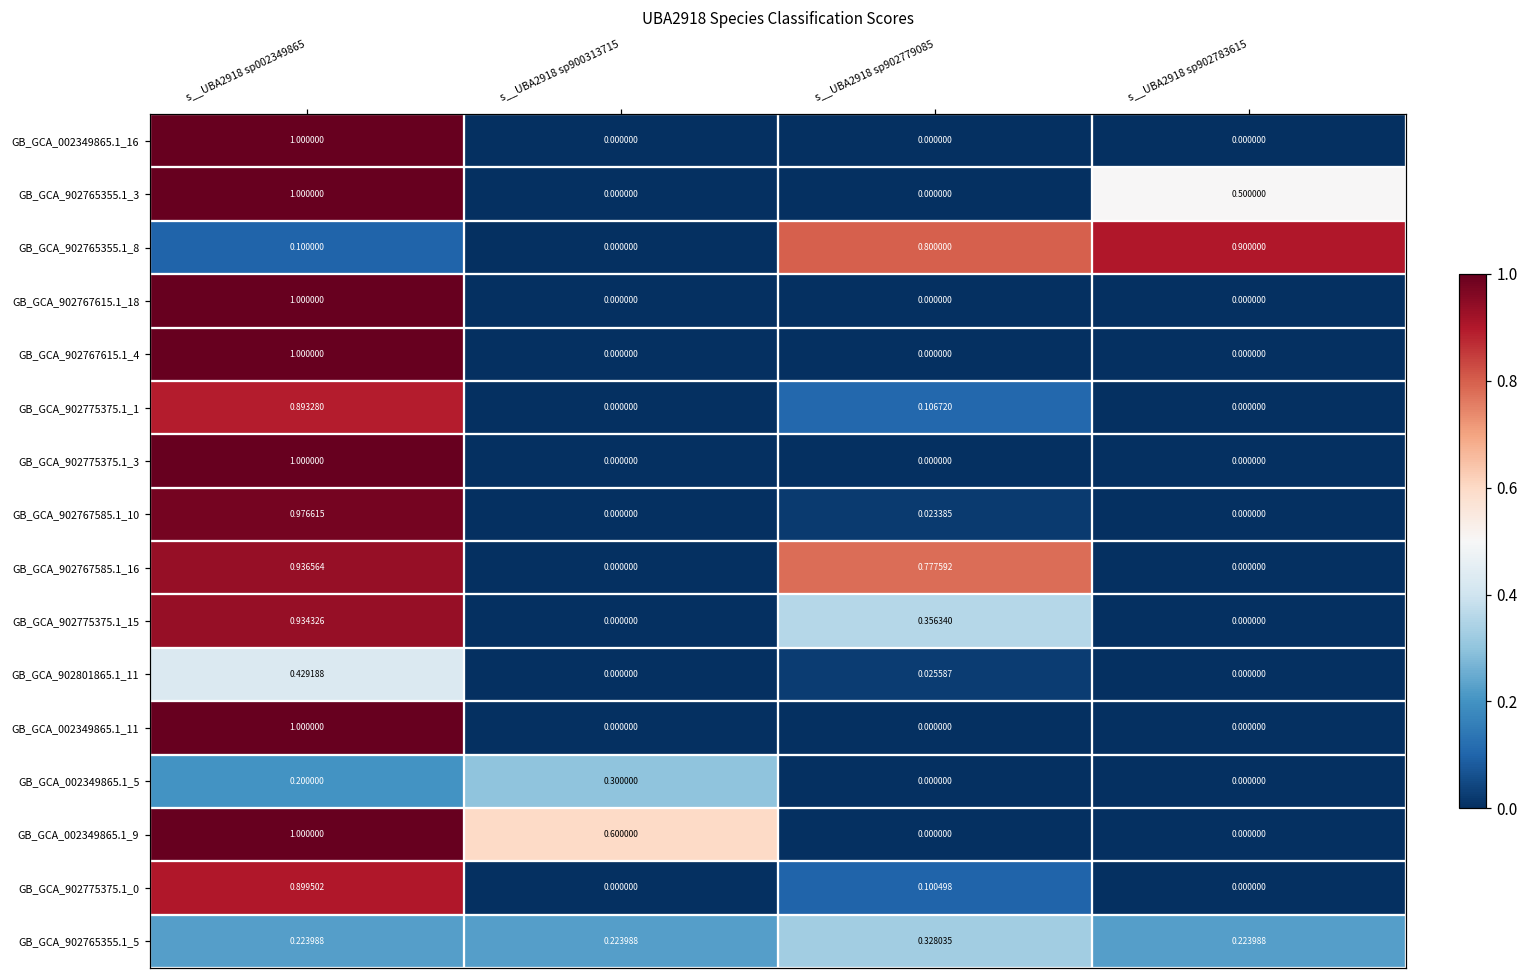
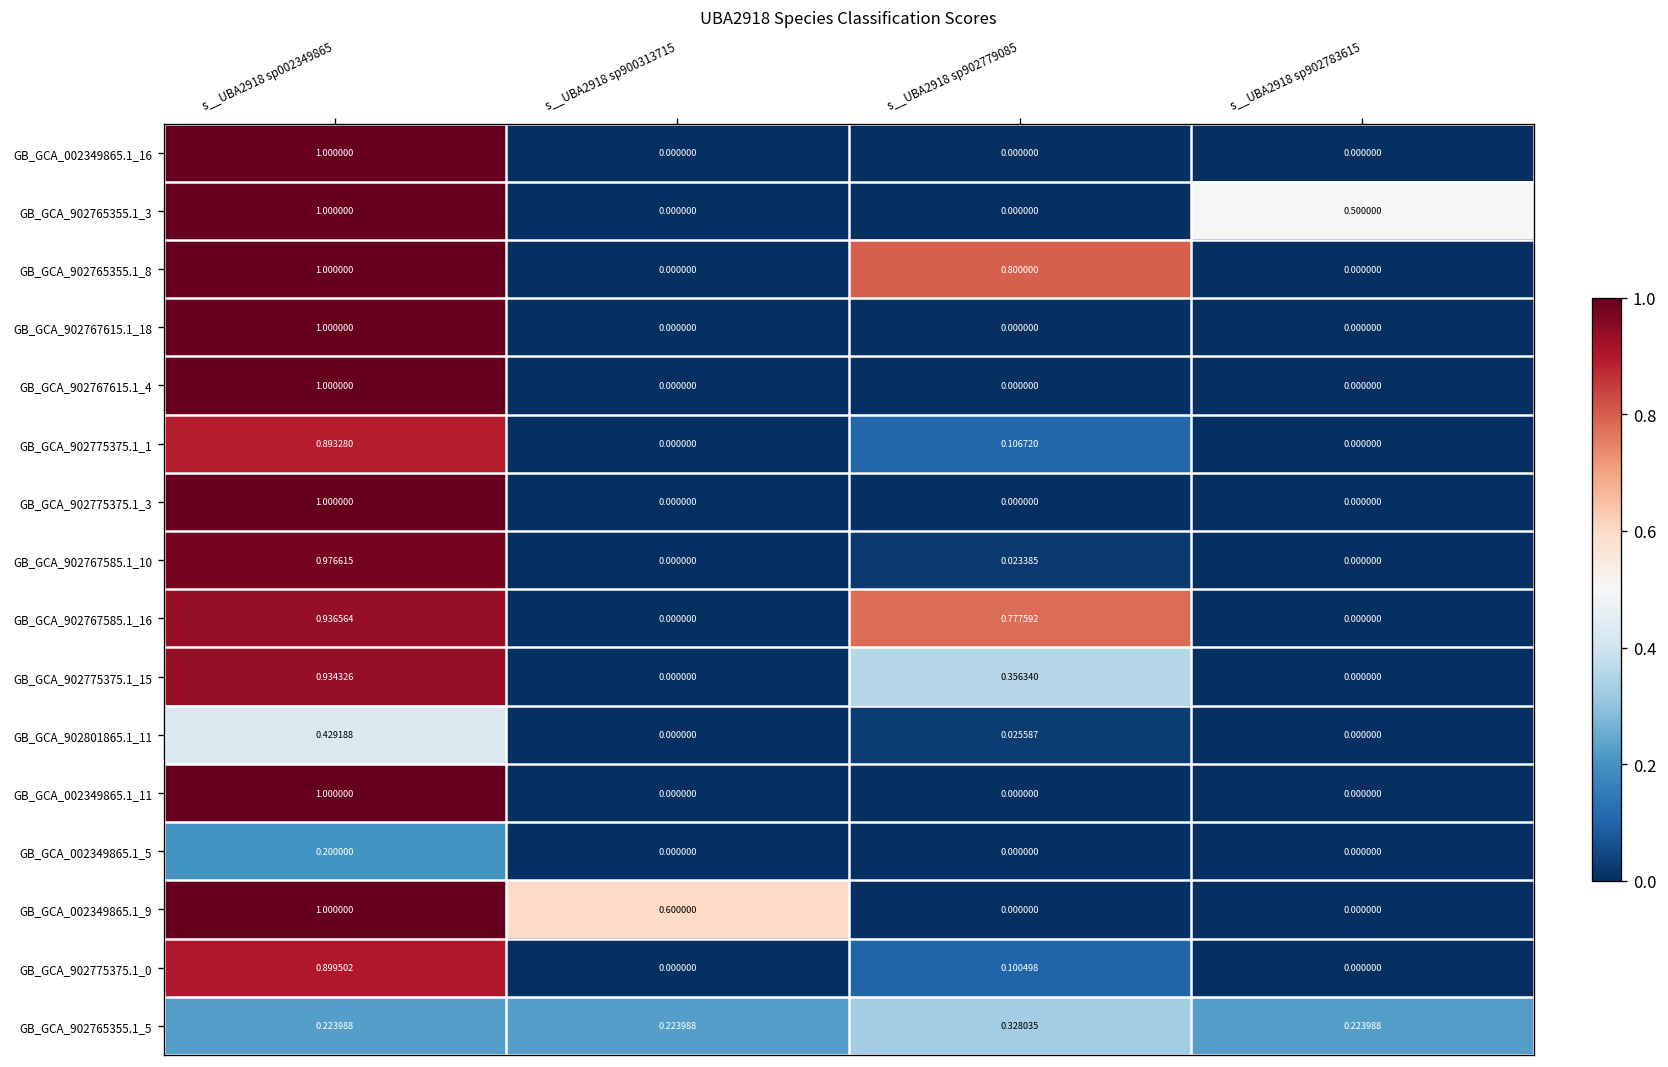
GB_GCA_902765355.1_8, s__UBA2918 sp002349865: 0.100000 -> 1.000000
GB_GCA_902765355.1_8, s__UBA2918 sp902783615: 0.900000 -> 0.000000
GB_GCA_002349865.1_5, s__UBA2918 sp900313715: 0.300000 -> 0.000000
